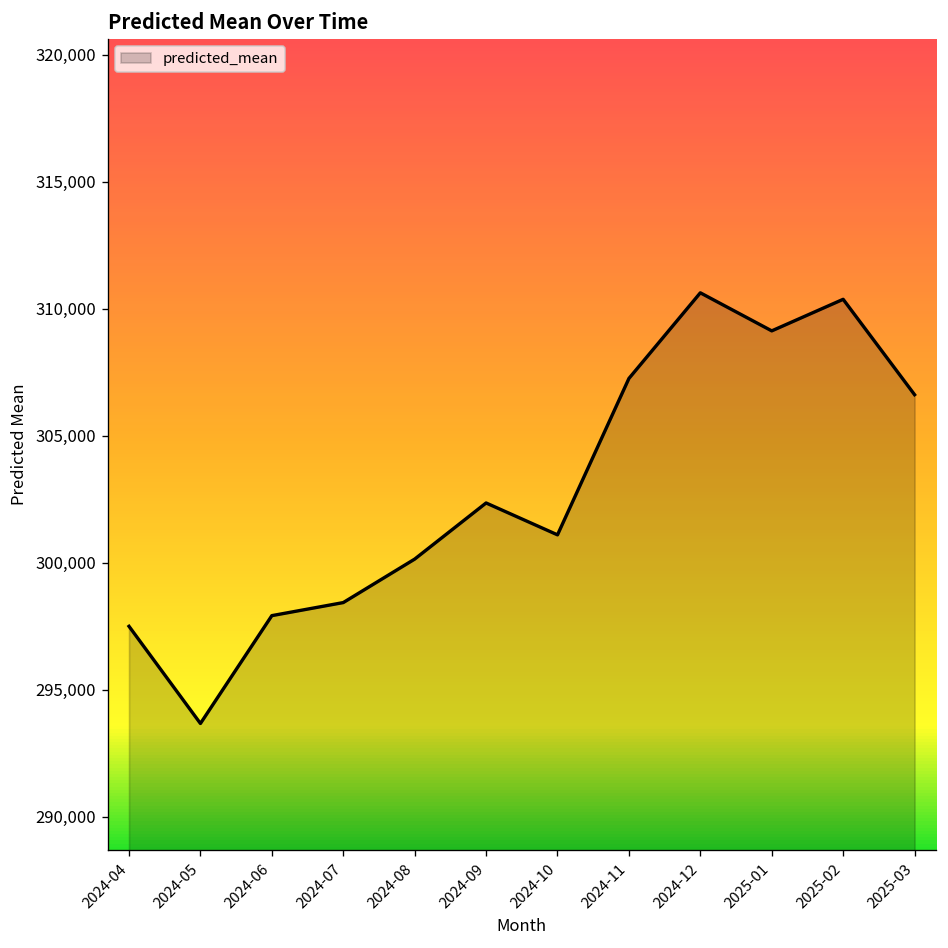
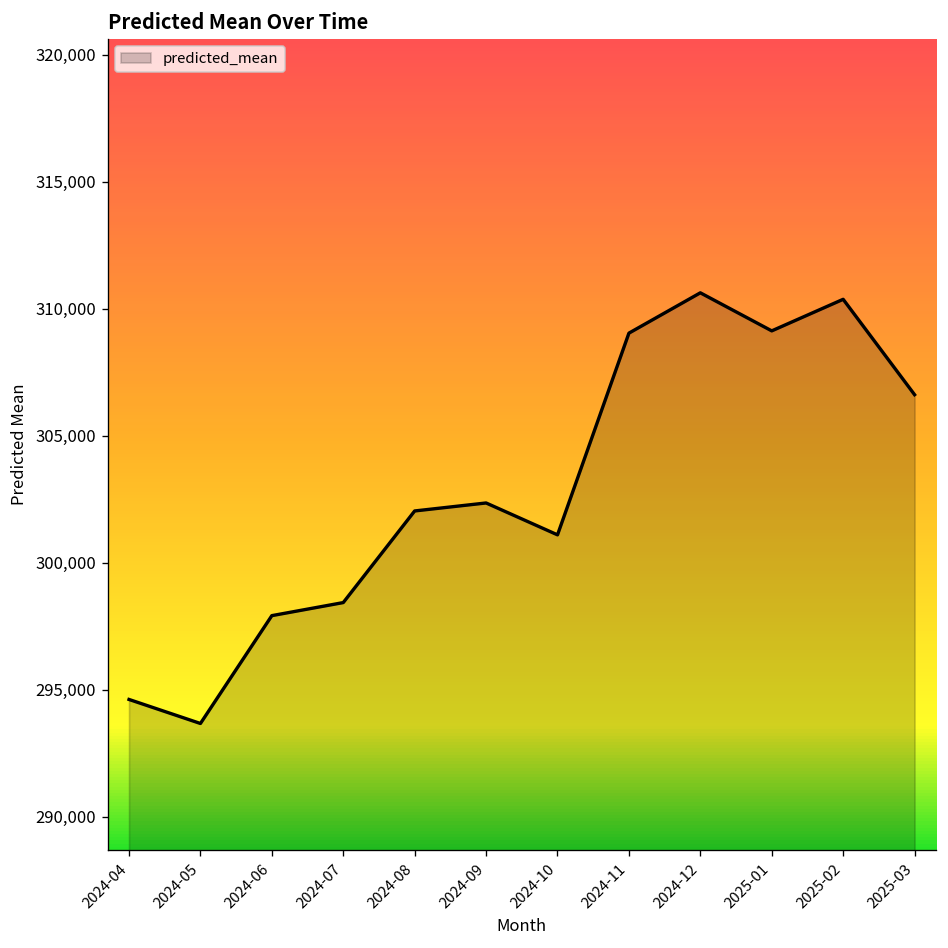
2024-04: 297,500 -> 294,600
2024-08: 300,100 -> 302,000
2024-11: 307,300 -> 309,000
